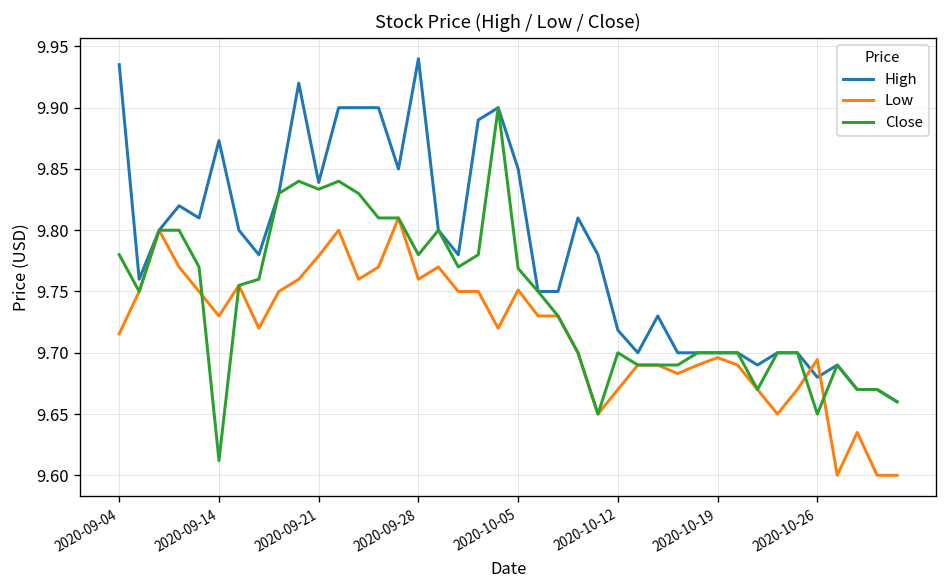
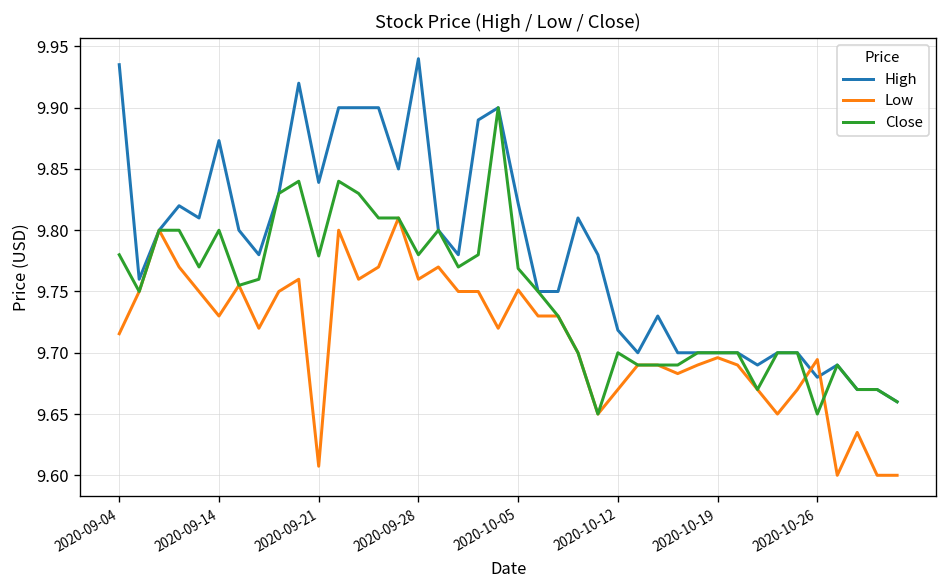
Close, 2020-09-14: 9.612 -> 9.800
Low, 2020-09-21: 9.779 -> 9.607
Close, 2020-09-21: 9.833 -> 9.779
High, 2020-10-05: 9.850 -> 9.822
